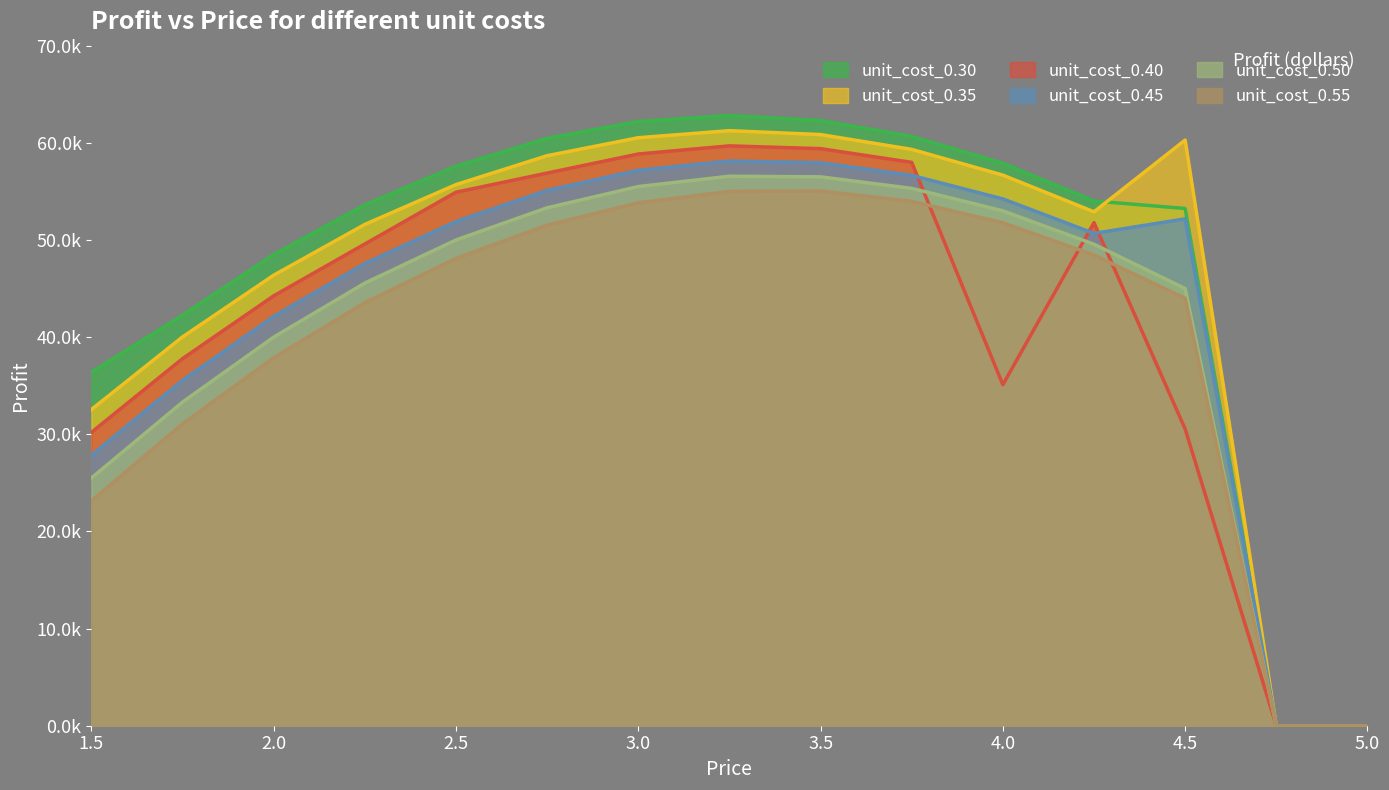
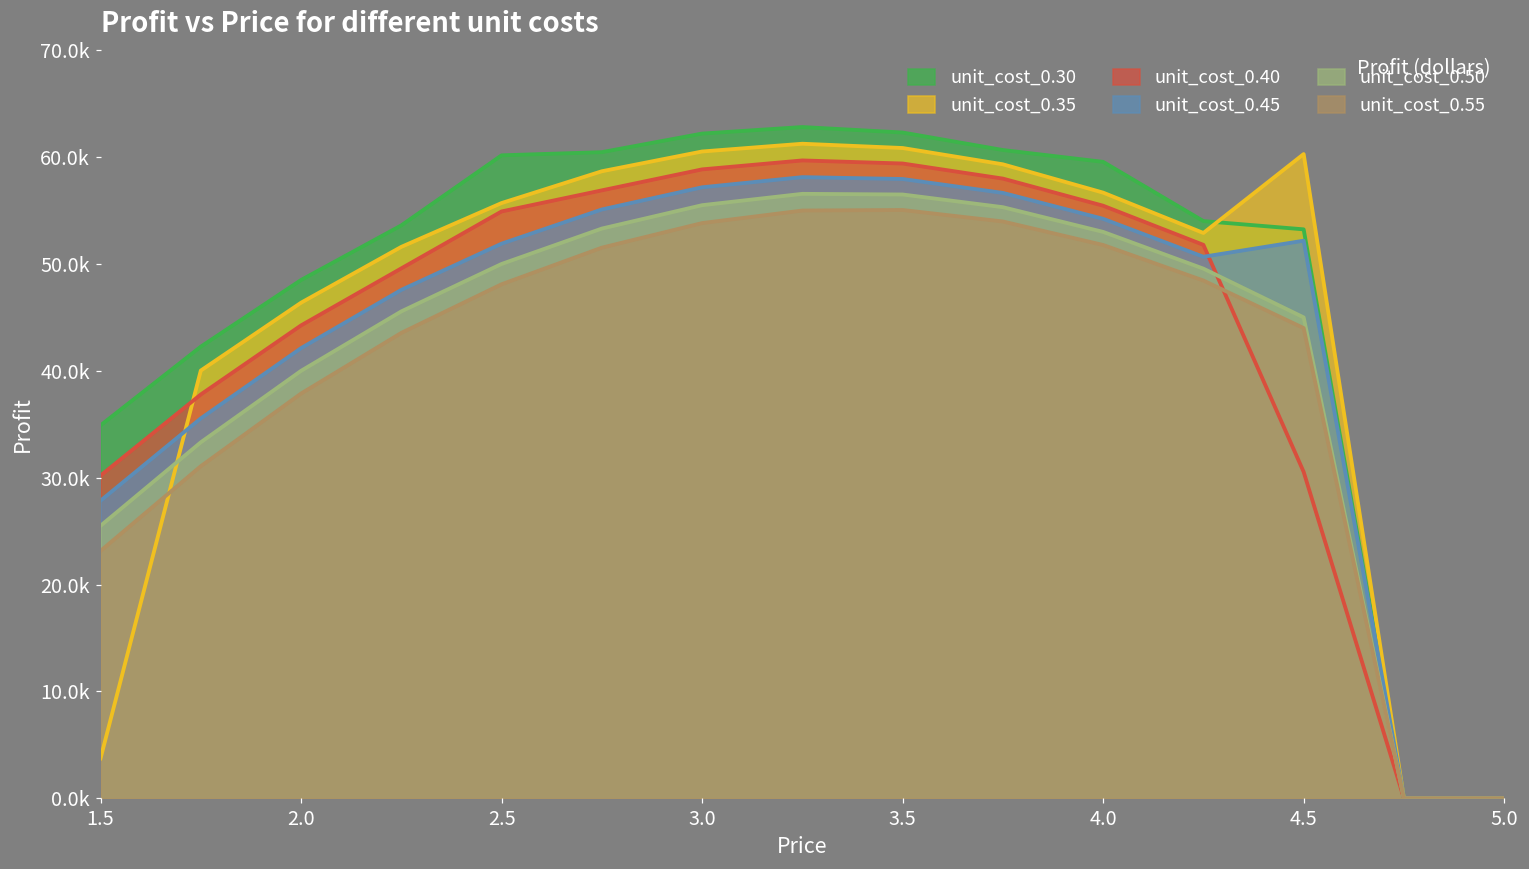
unit_cost_0.30, 1.5: 36000 -> 35000
unit_cost_0.35, 1.5: 33000 -> 4000
unit_cost_0.30, 2.5: 58000 -> 60000
unit_cost_0.30, 4.0: 58000 -> 60000
unit_cost_0.40, 4.0: 35000 -> 55000
